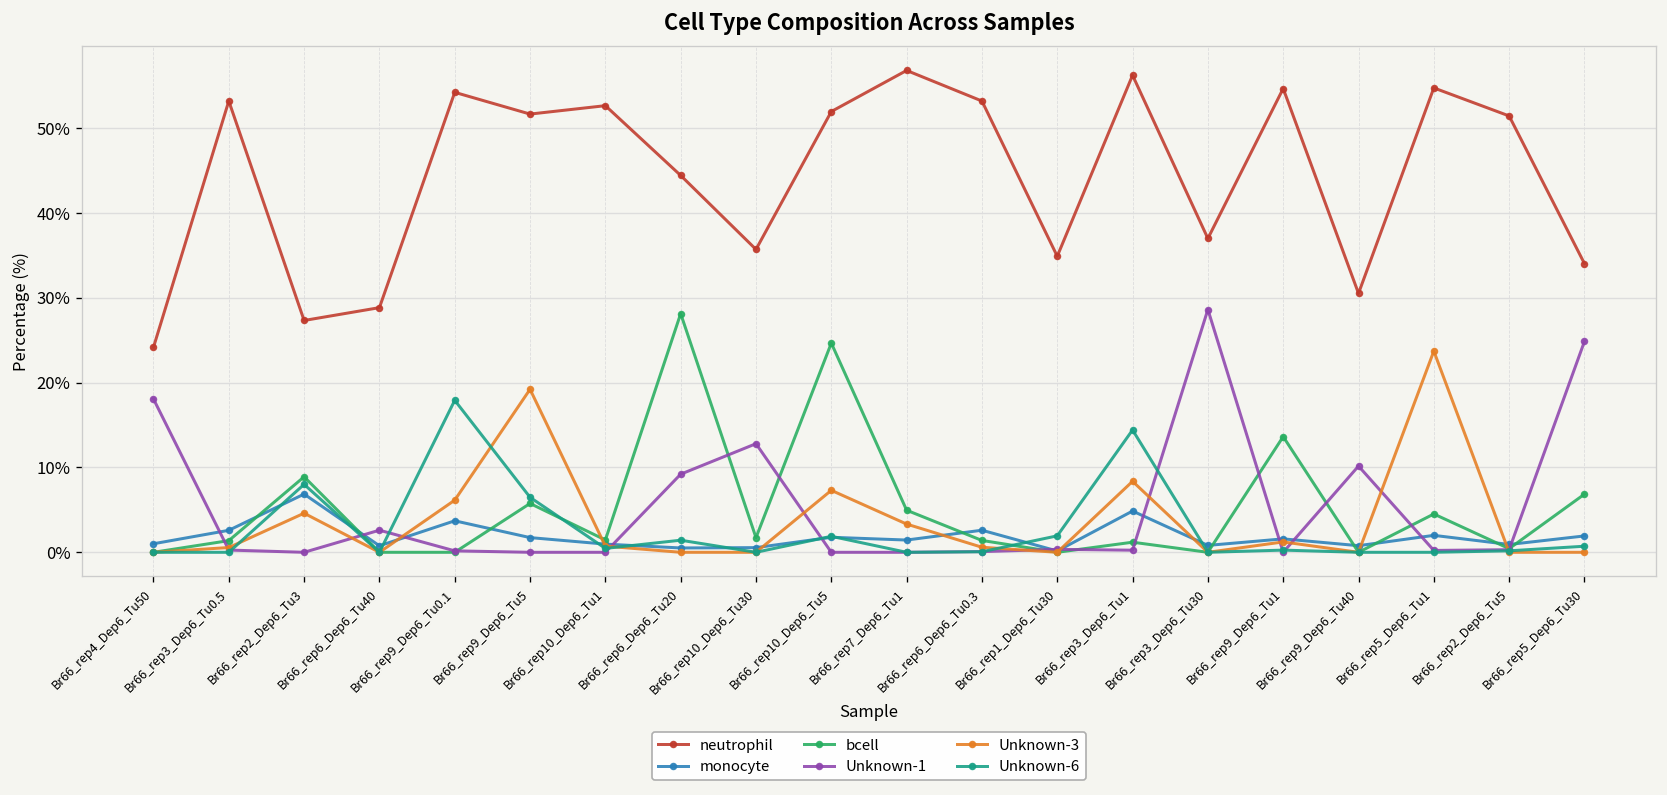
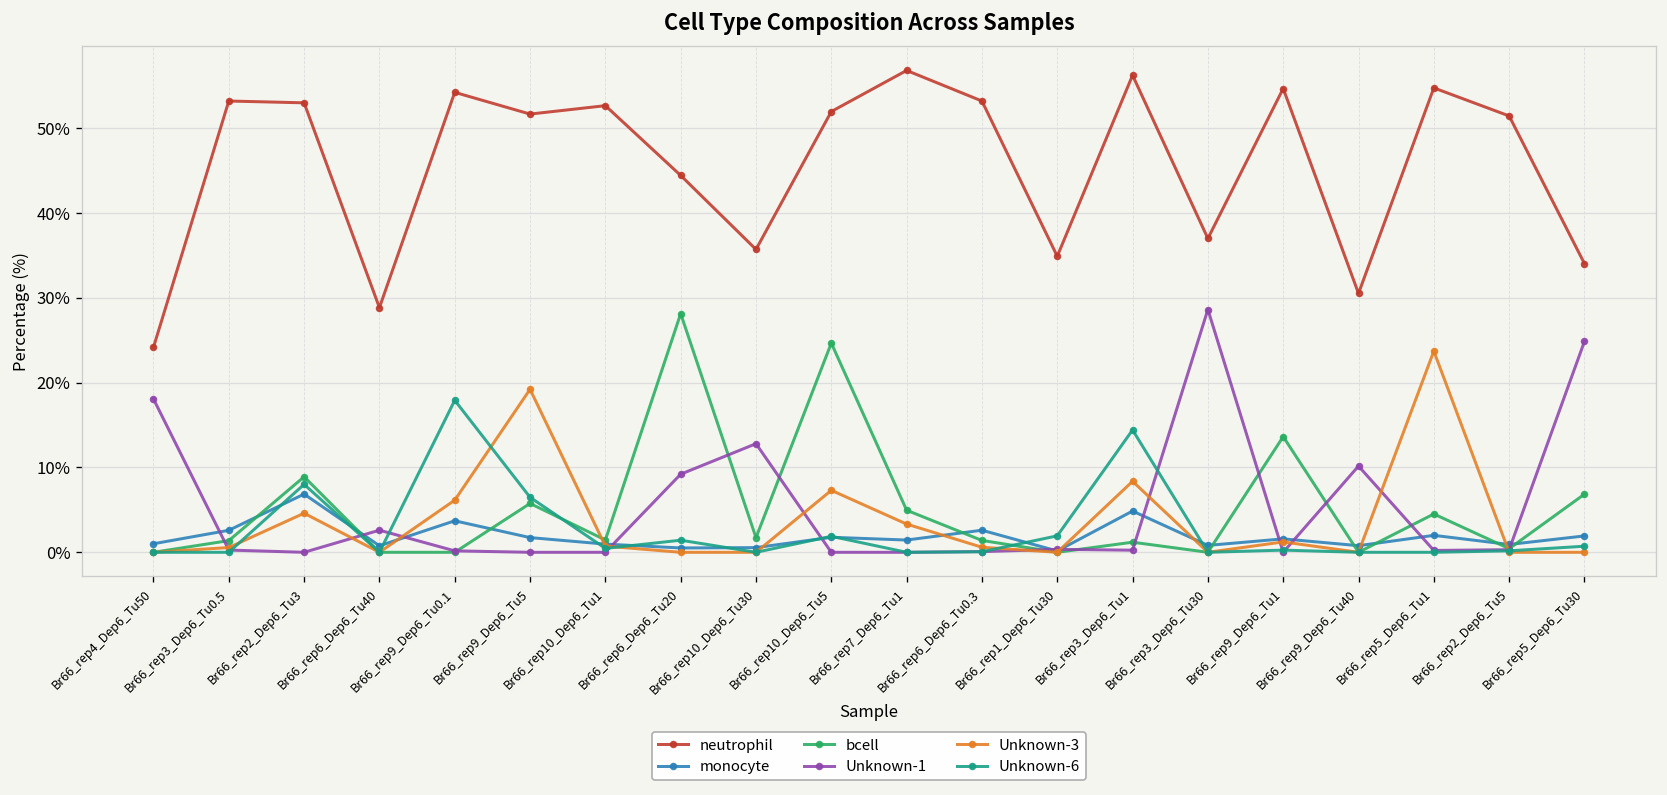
neutrophil, Br66_rep2_Dep6_Tu3: 27% -> 53%
